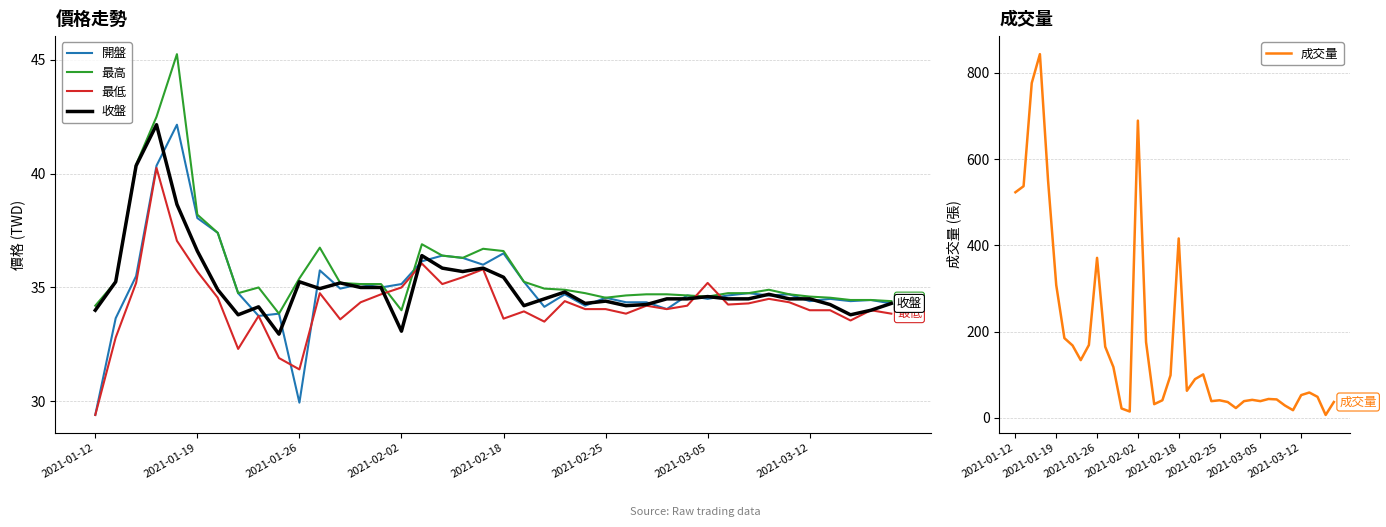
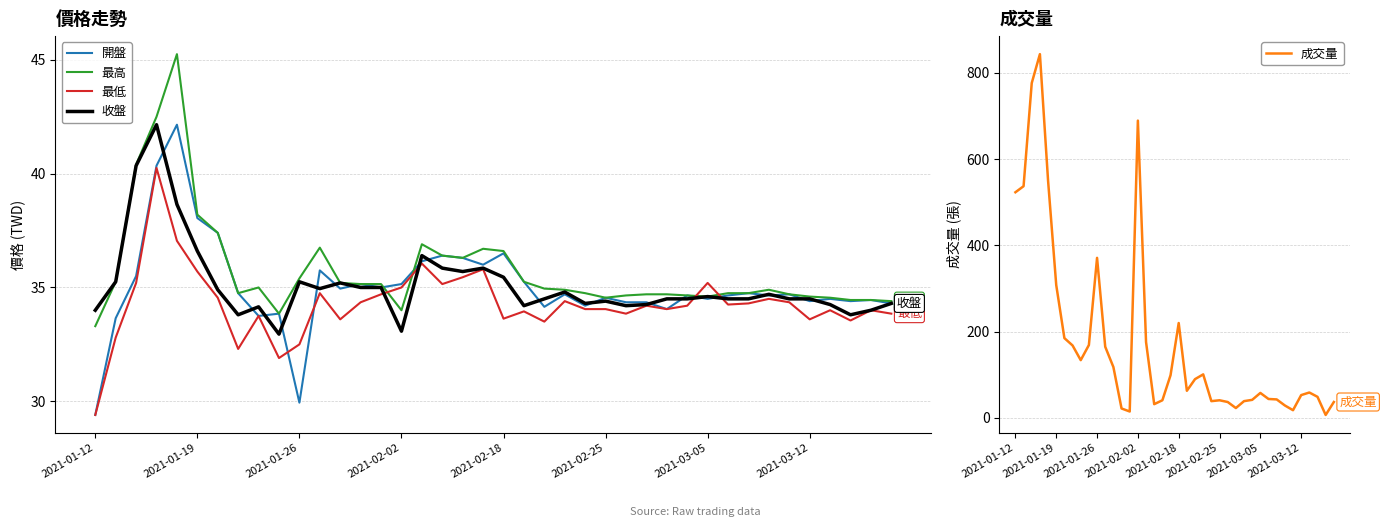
價格走勢, 最高, 2021-01-12: 34.2 -> 33.3
價格走勢, 最低, 2021-01-26: 31.4 -> 32.5
價格走勢, 最低, 2021-03-12: 34.0 -> 33.6
成交量, 2021-02-18: 420 -> 220
成交量, 2021-03-05: 40 -> 60
